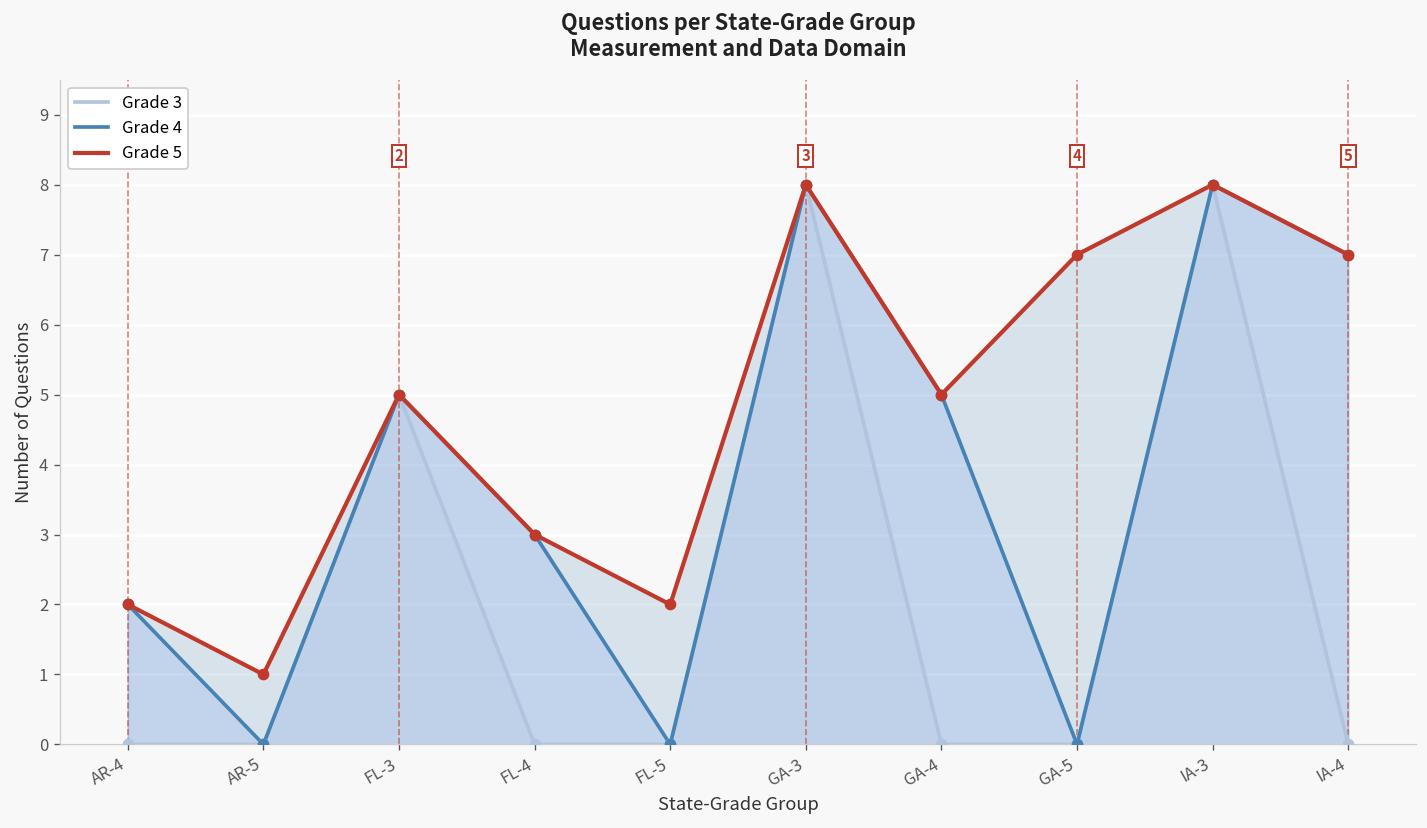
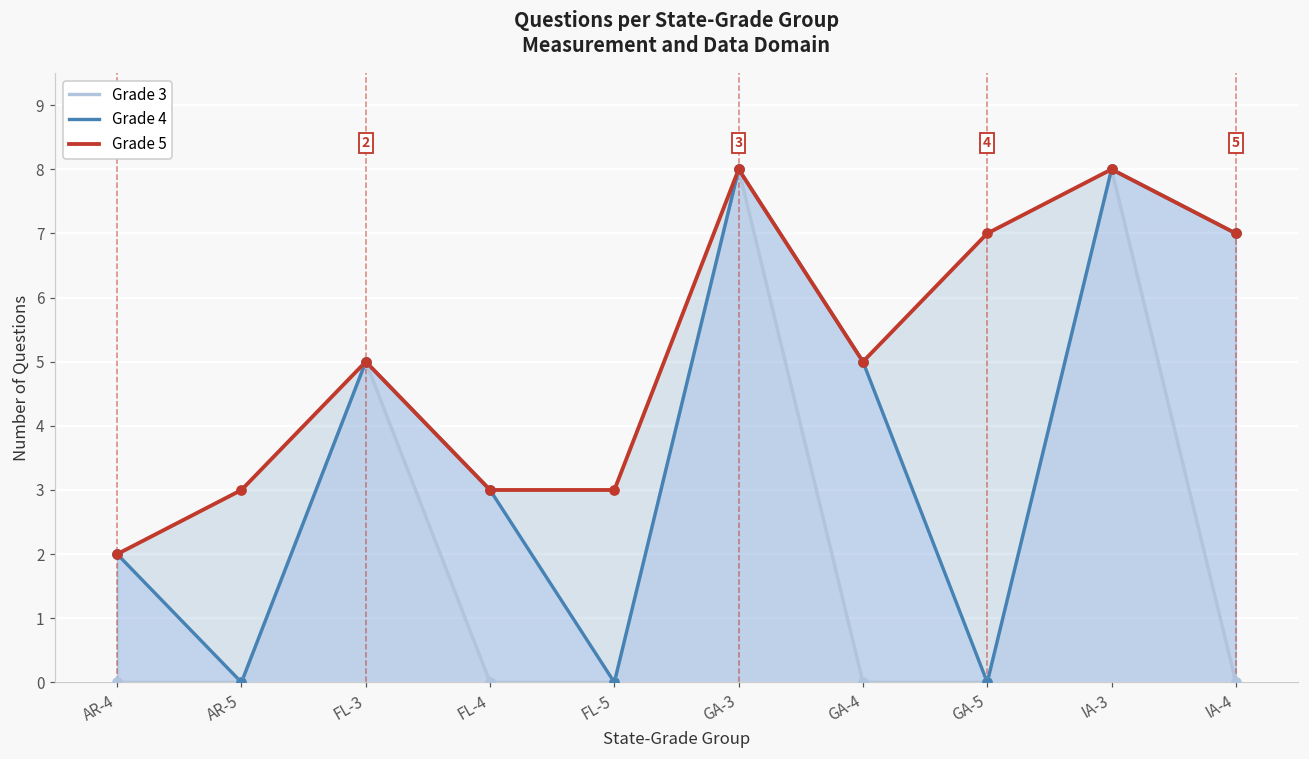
Grade 5, AR-5: 1 -> 3
Grade 5, FL-5: 2 -> 3
